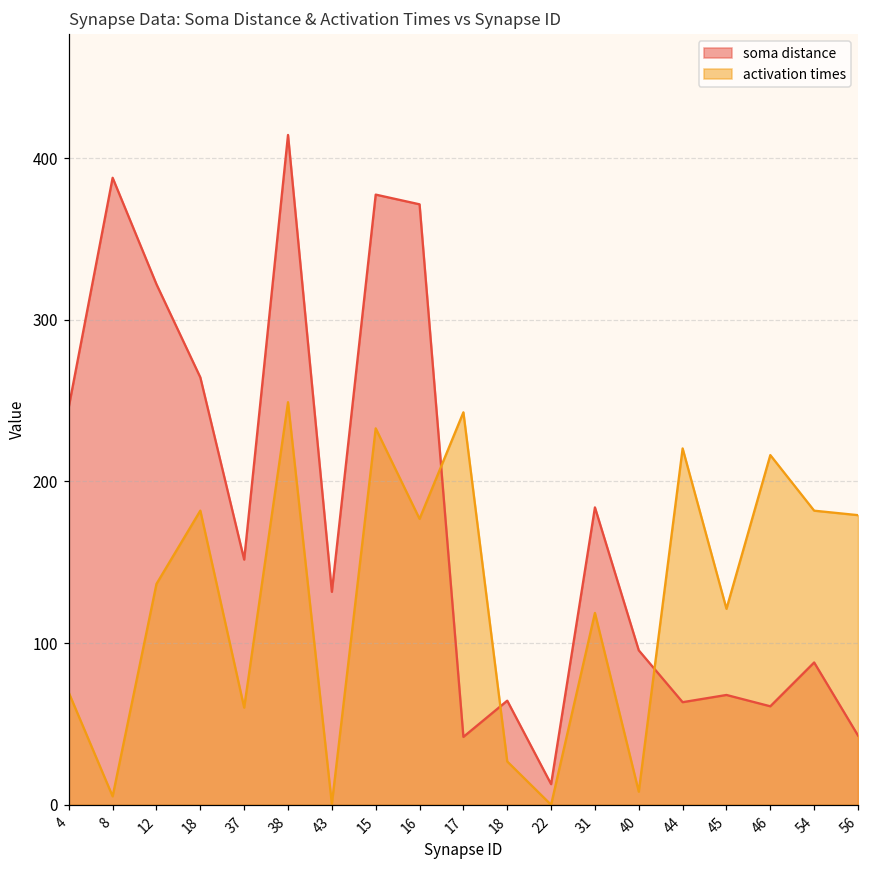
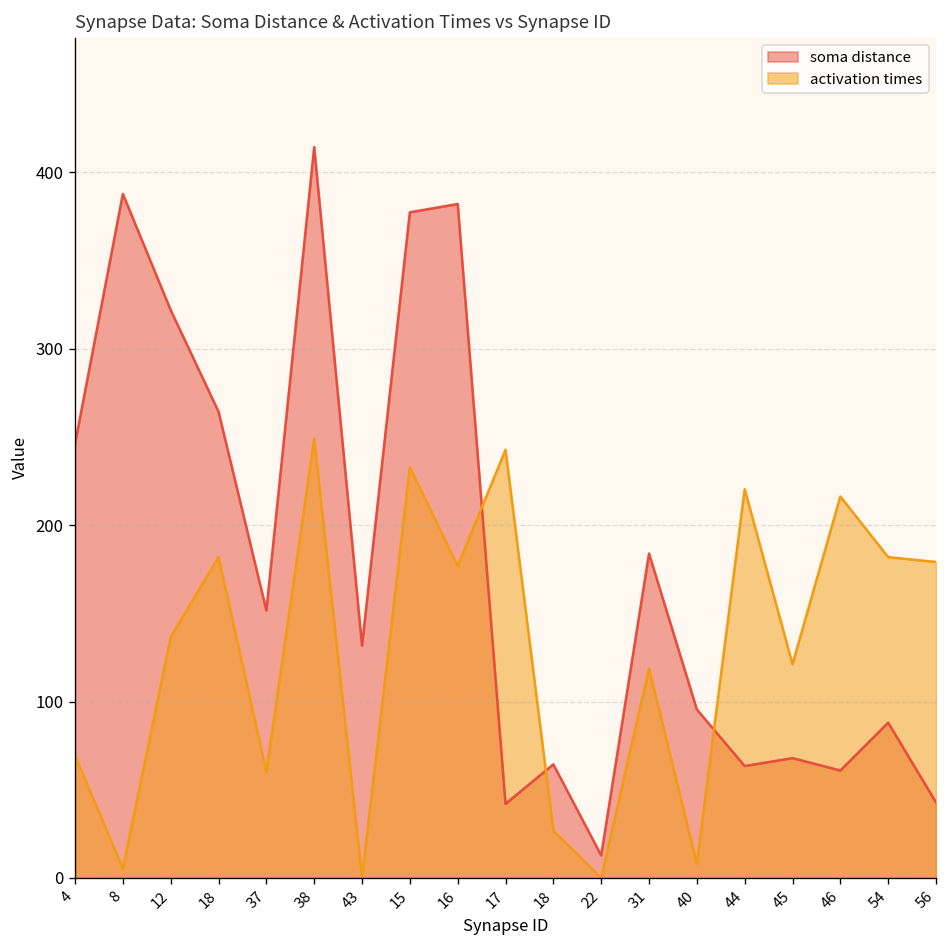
soma distance, 16: 371 -> 382
